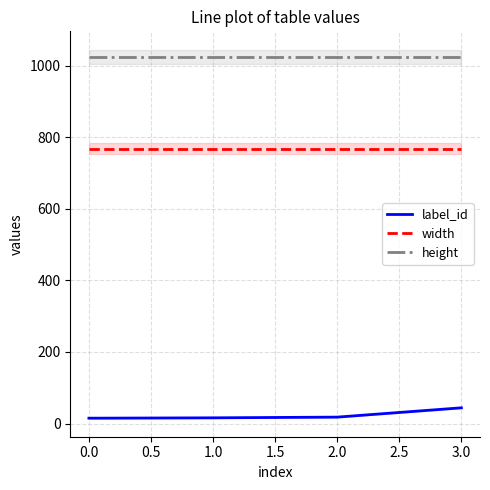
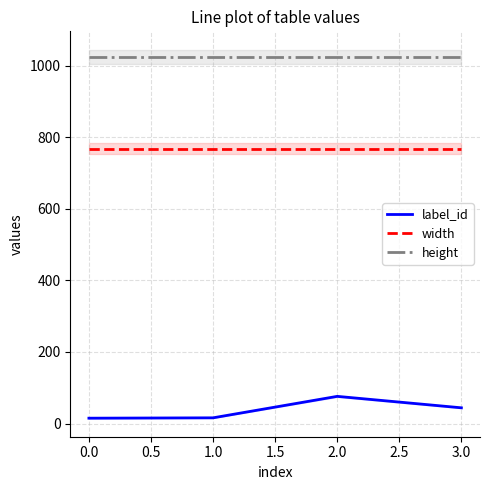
label_id, 2.0: 20 -> 80
